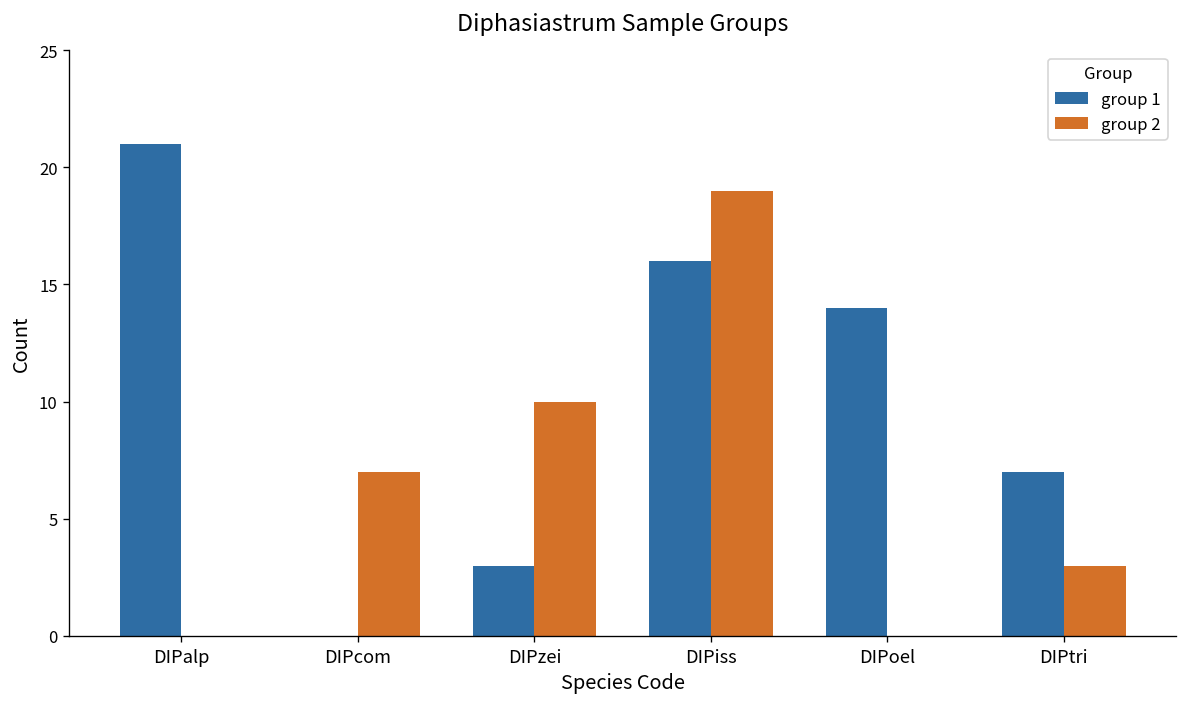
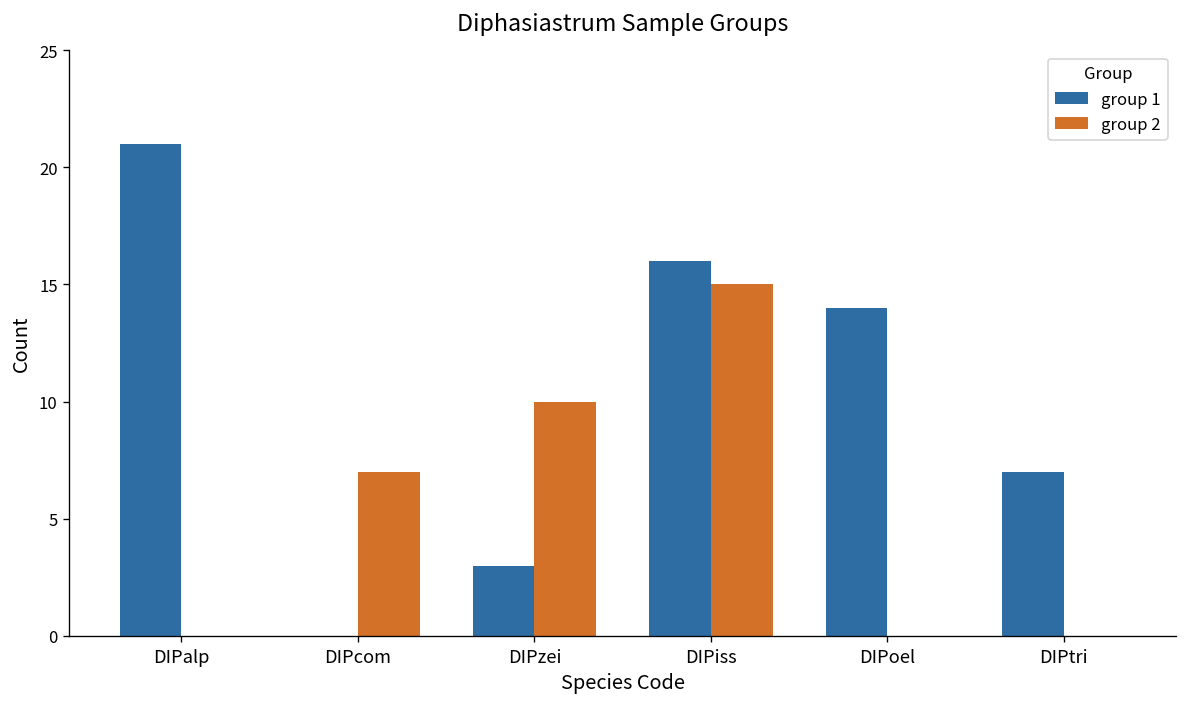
group 2, DIPiss: 19 -> 15
group 2, DIPtri: 3 -> 0
